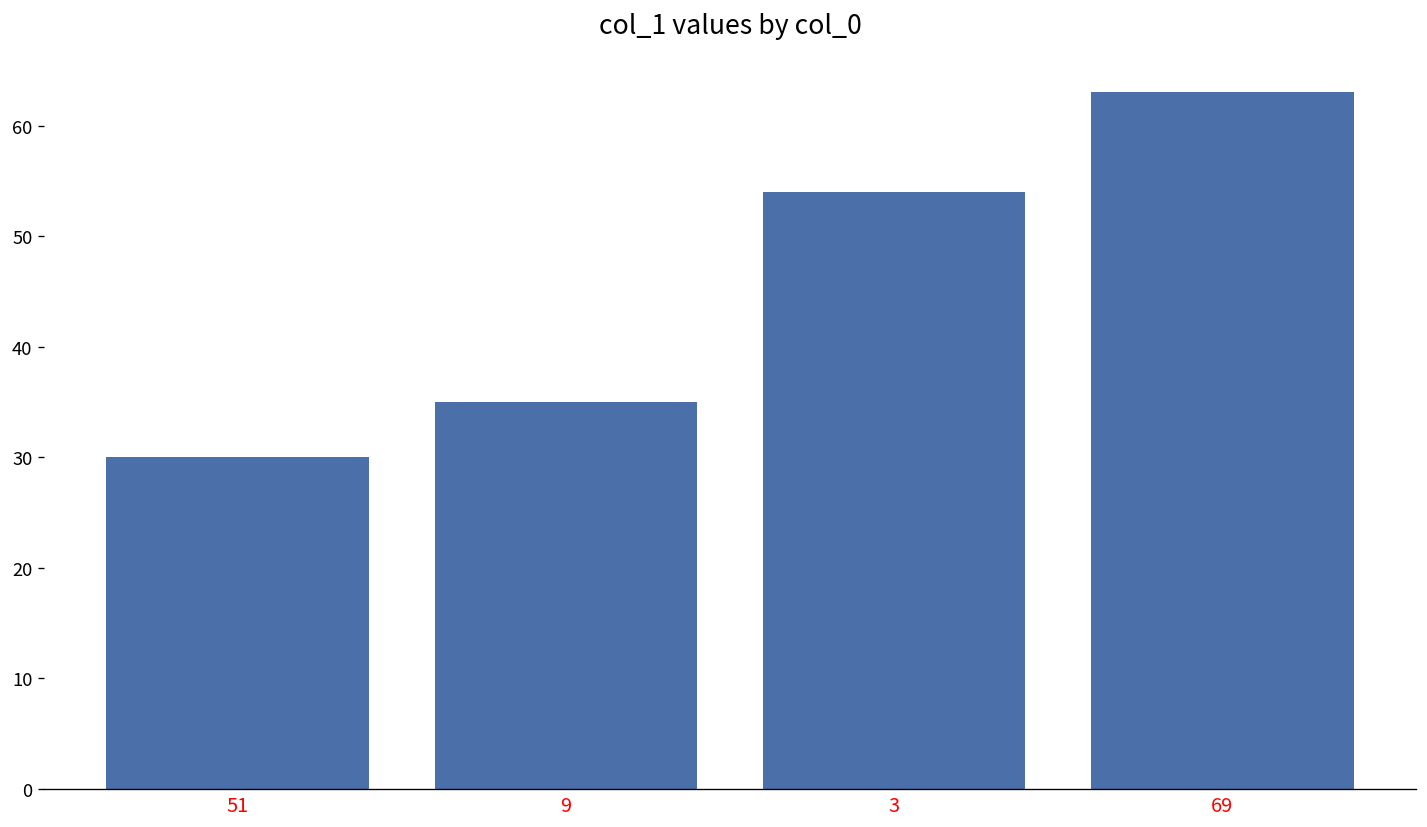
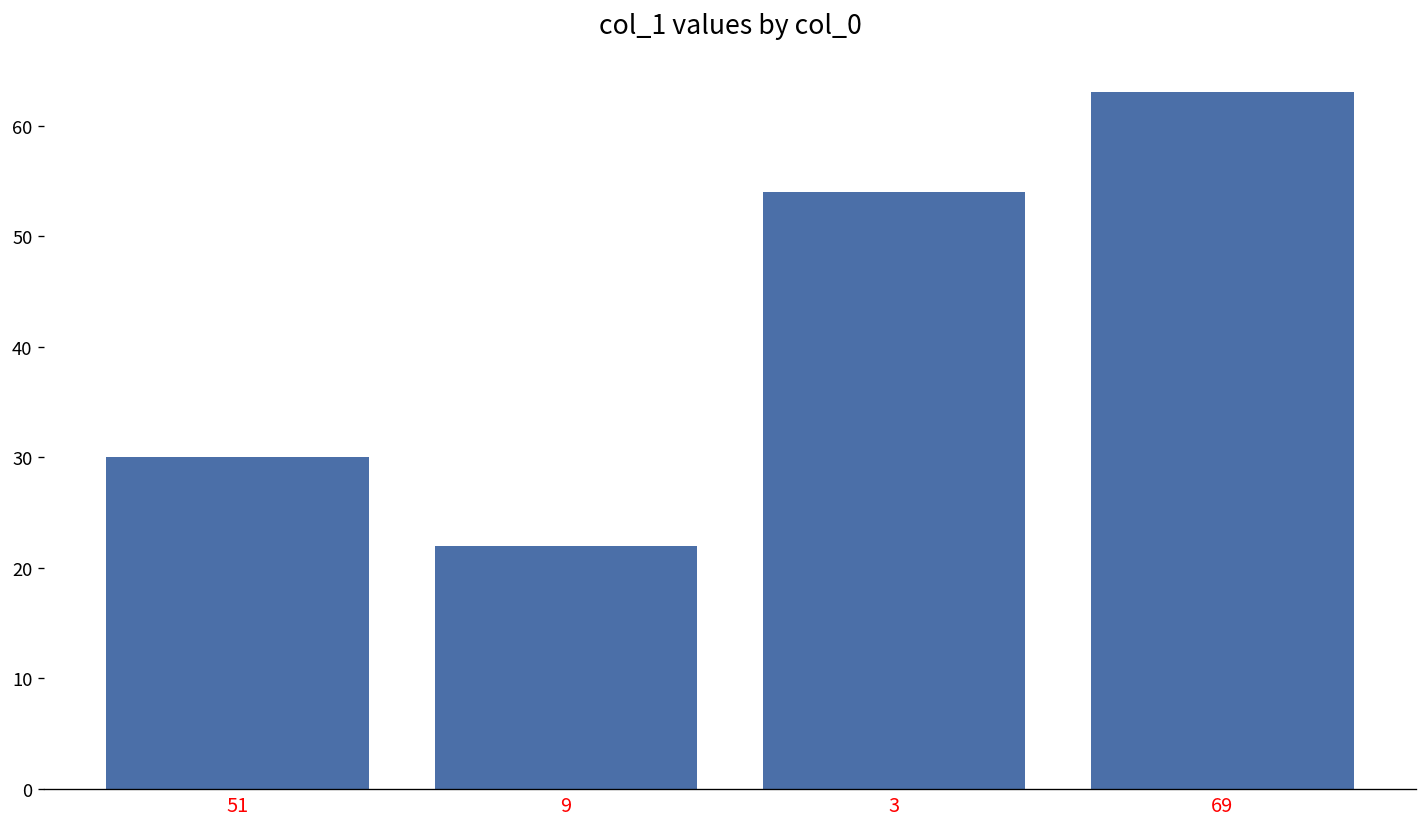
9: 35 -> 22
